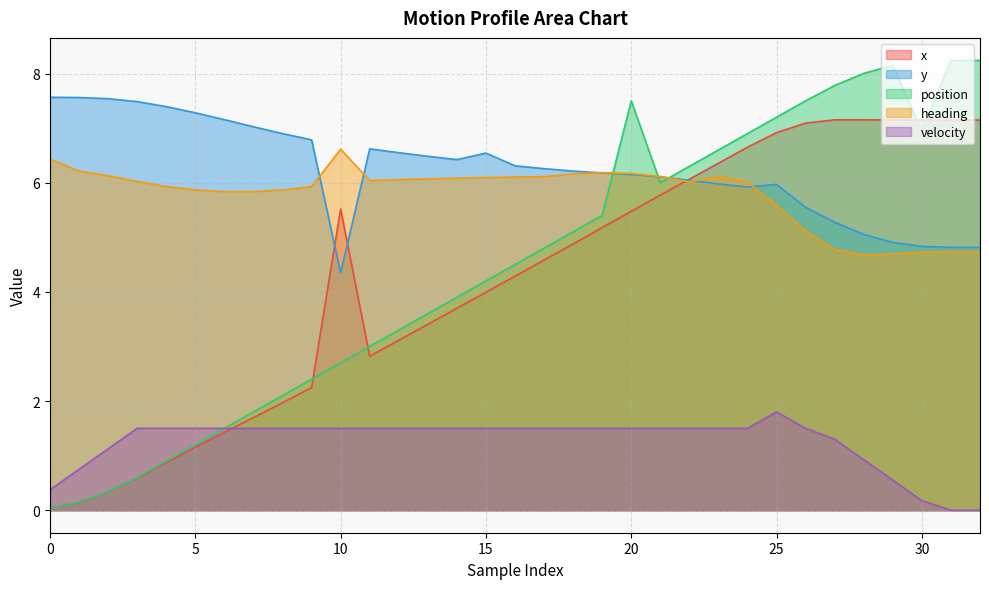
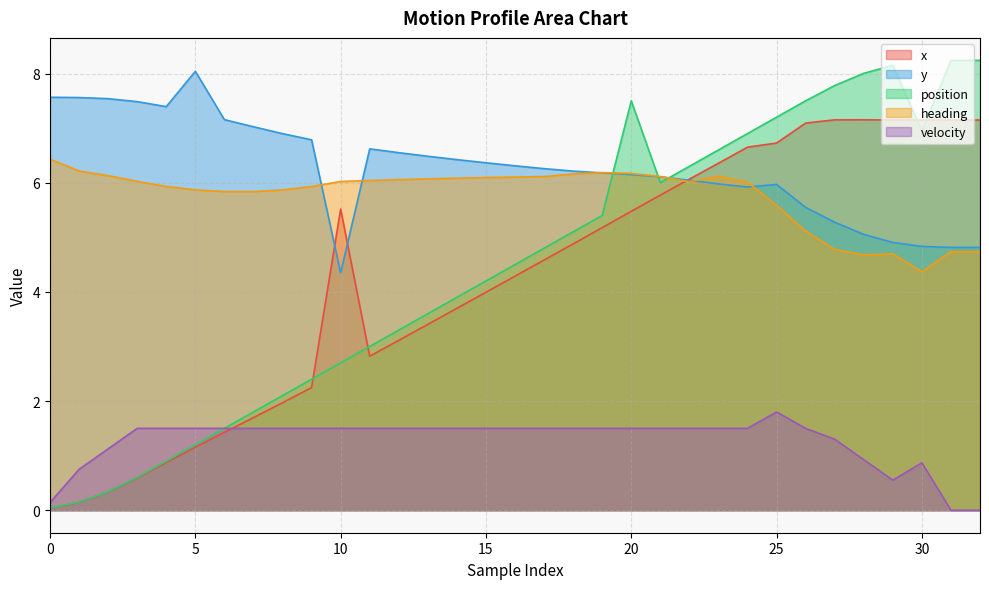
velocity, 0: 0.4 -> 0.1
y, 5: 7.3 -> 8.0
heading, 10: 6.6 -> 6.0
y, 15: 6.5 -> 6.4
x, 25: 6.9 -> 6.7
heading, 30: 4.7 -> 4.4
velocity, 30: 0.2 -> 0.9
